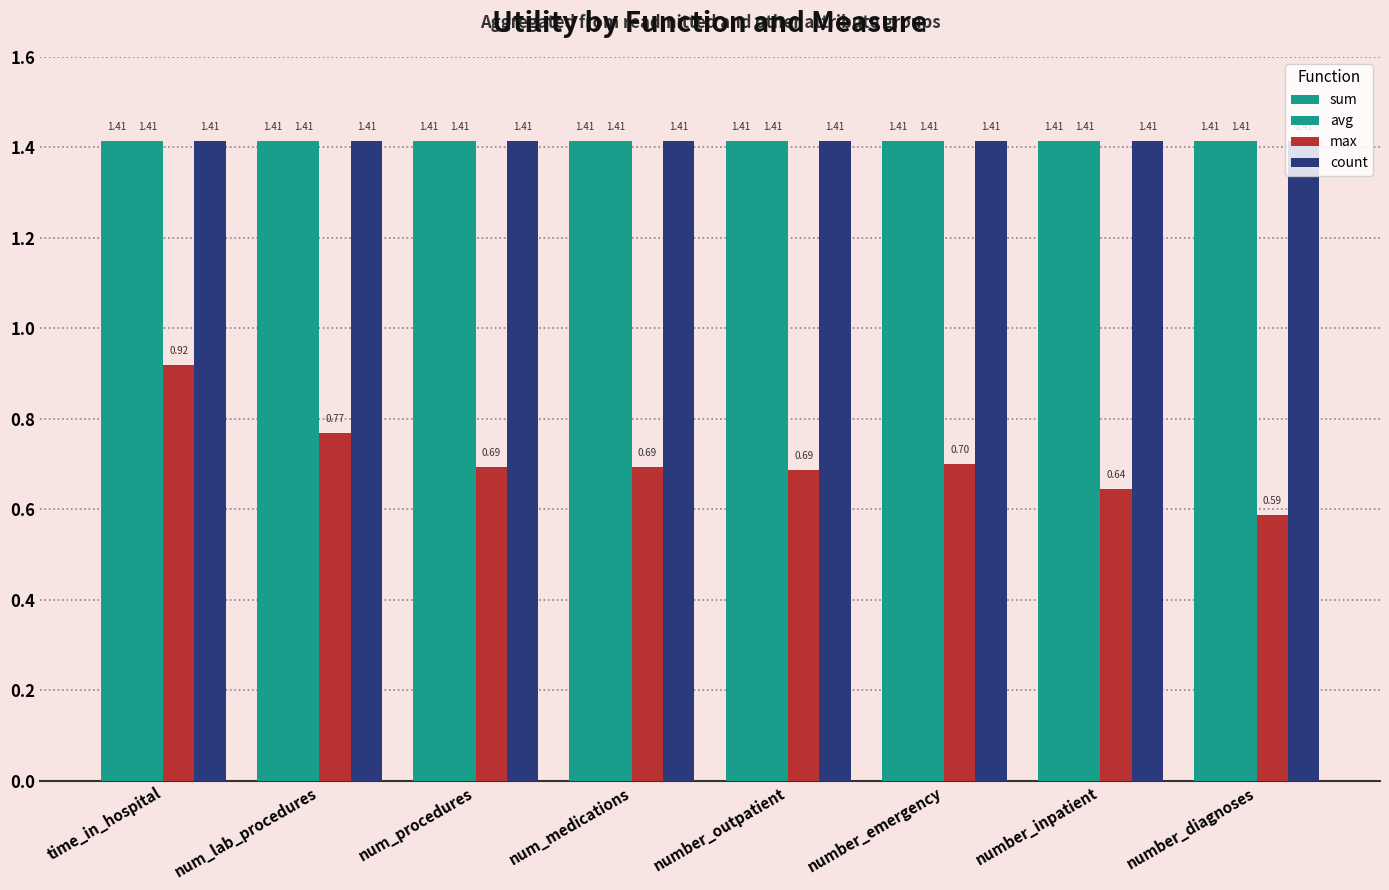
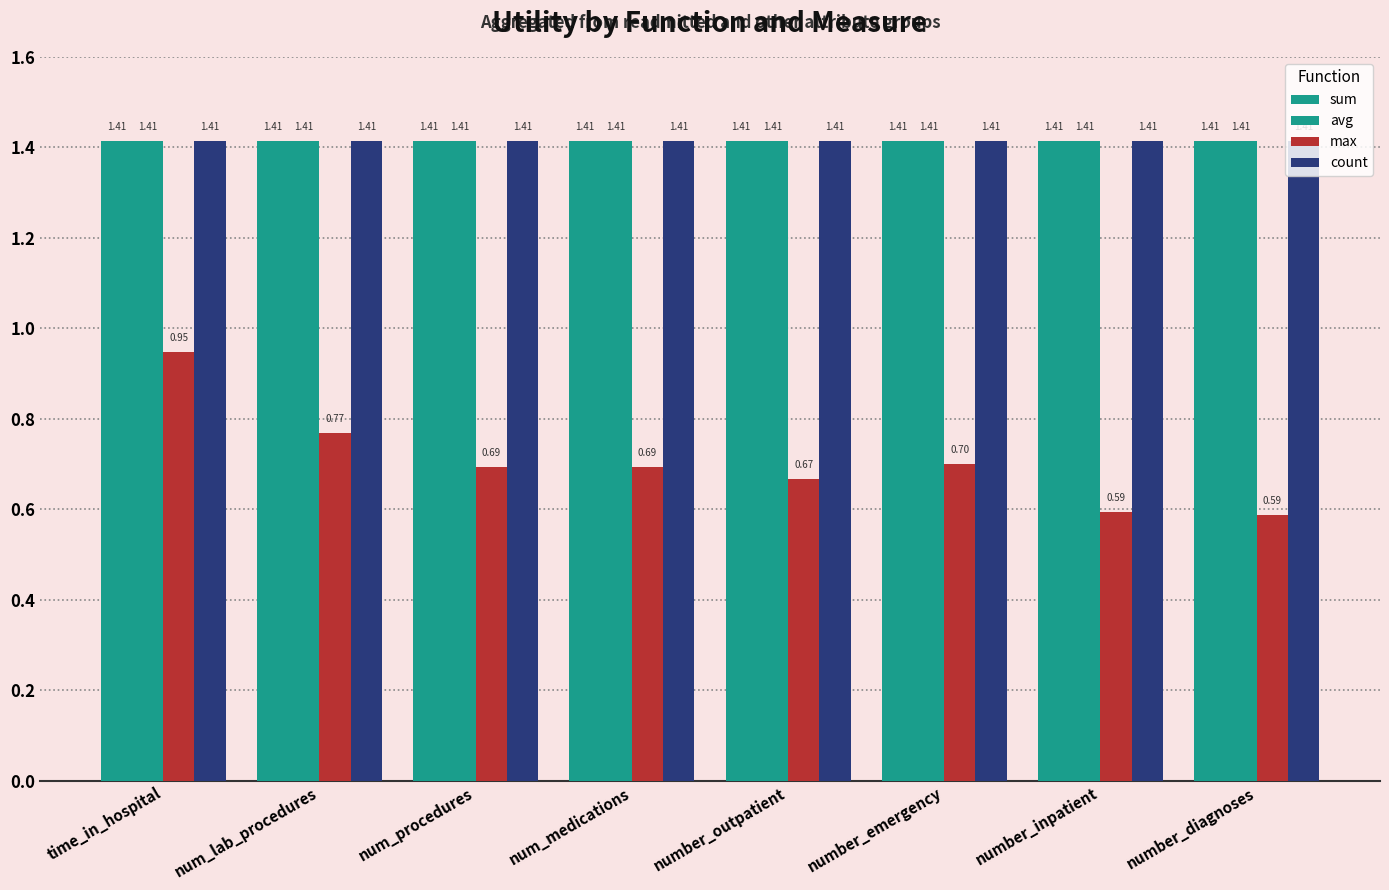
max, time_in_hospital: 0.92 -> 0.95
max, number_outpatient: 0.69 -> 0.67
max, number_inpatient: 0.64 -> 0.59
